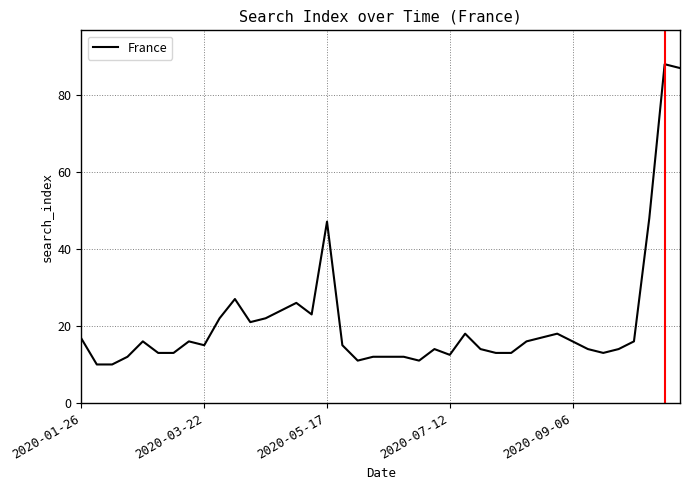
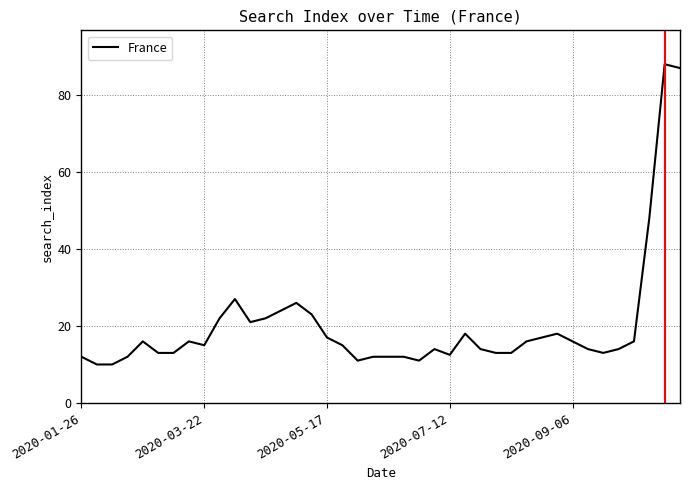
2020-01-26: 17 -> 12
2020-05-17: 47 -> 17
